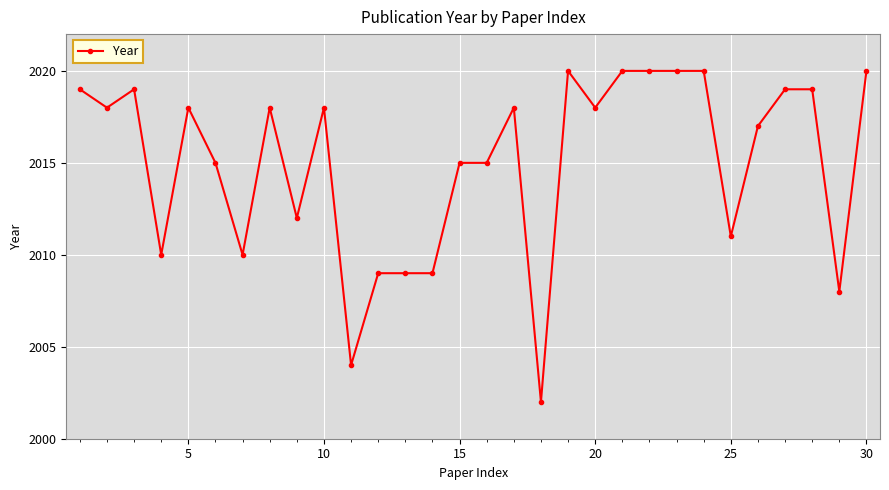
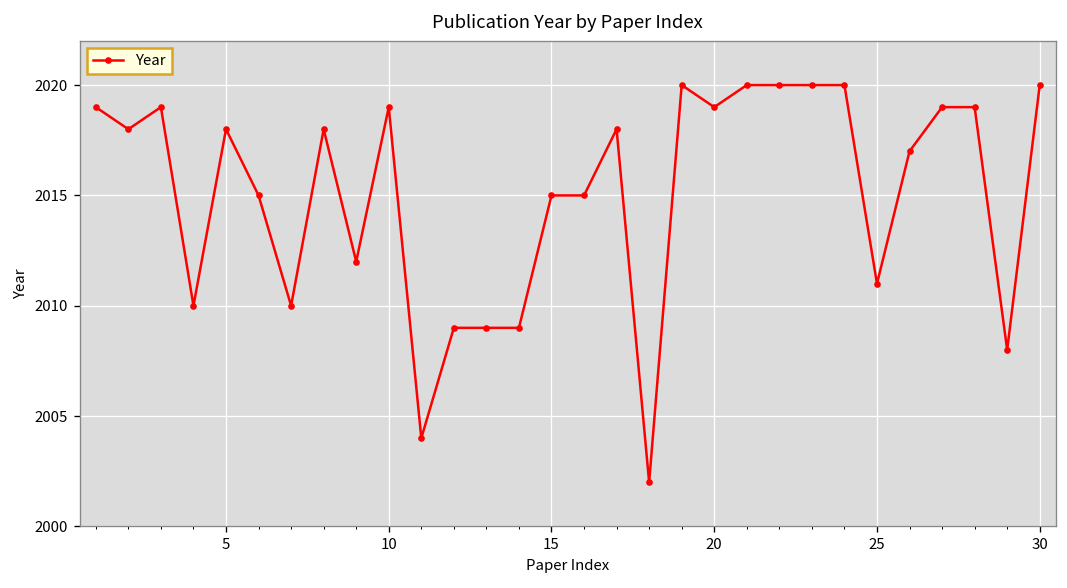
10: 2018 -> 2019
20: 2018 -> 2019
